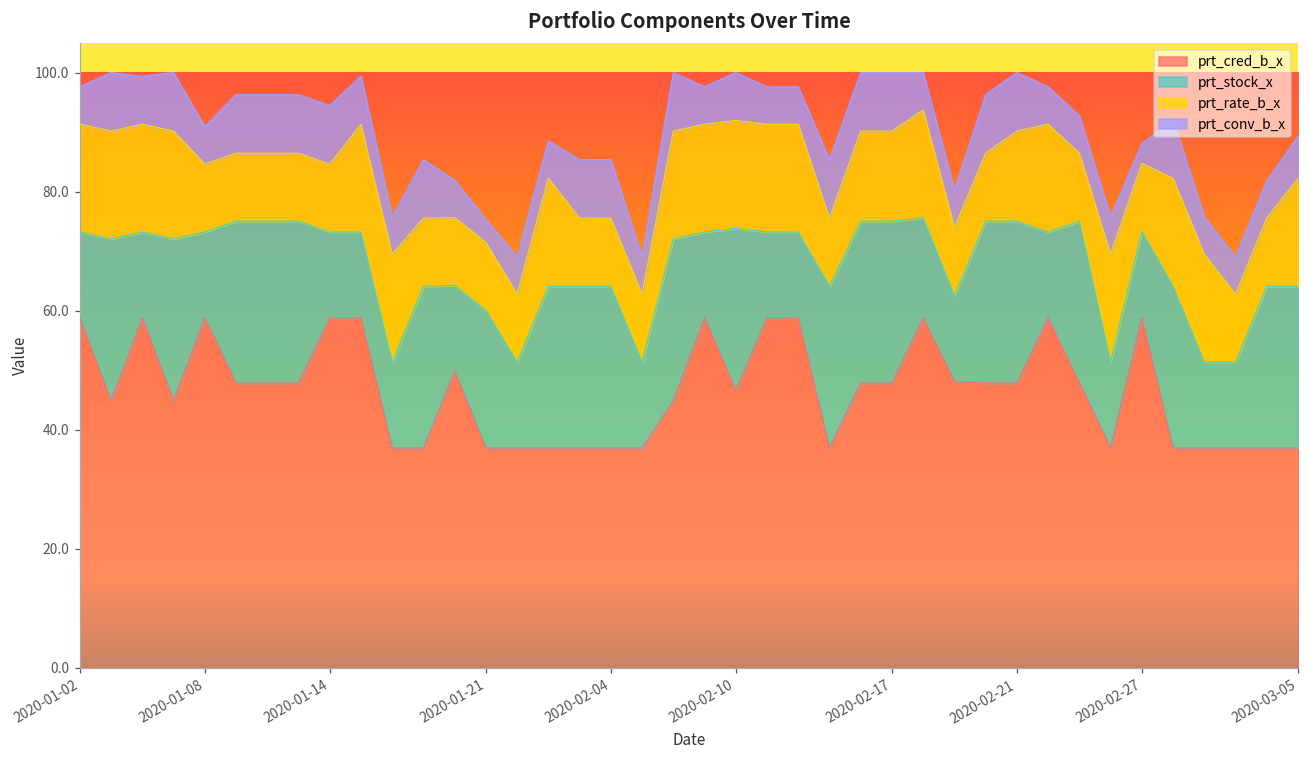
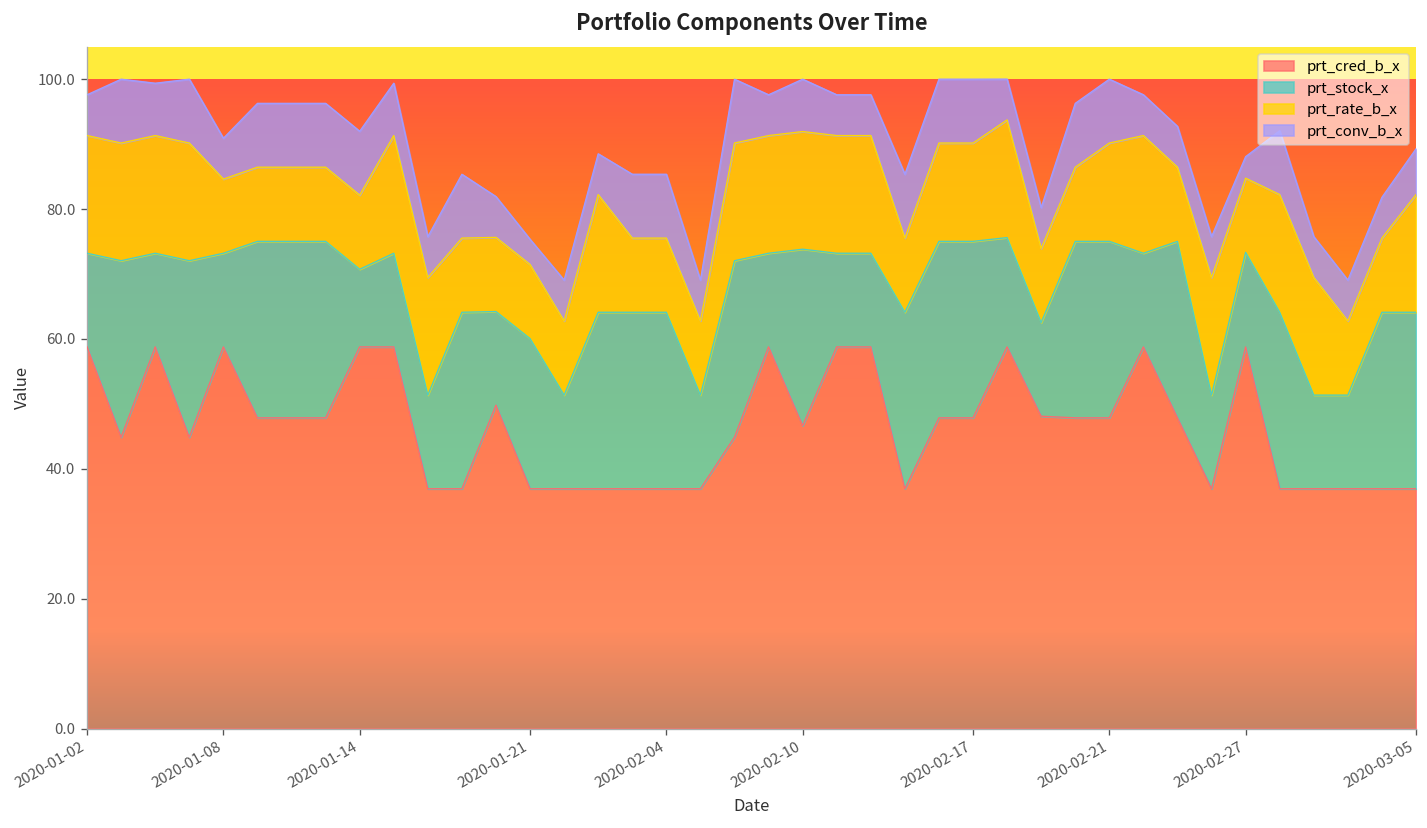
prt_stock_x, 2020-01-14: 14 -> 12
